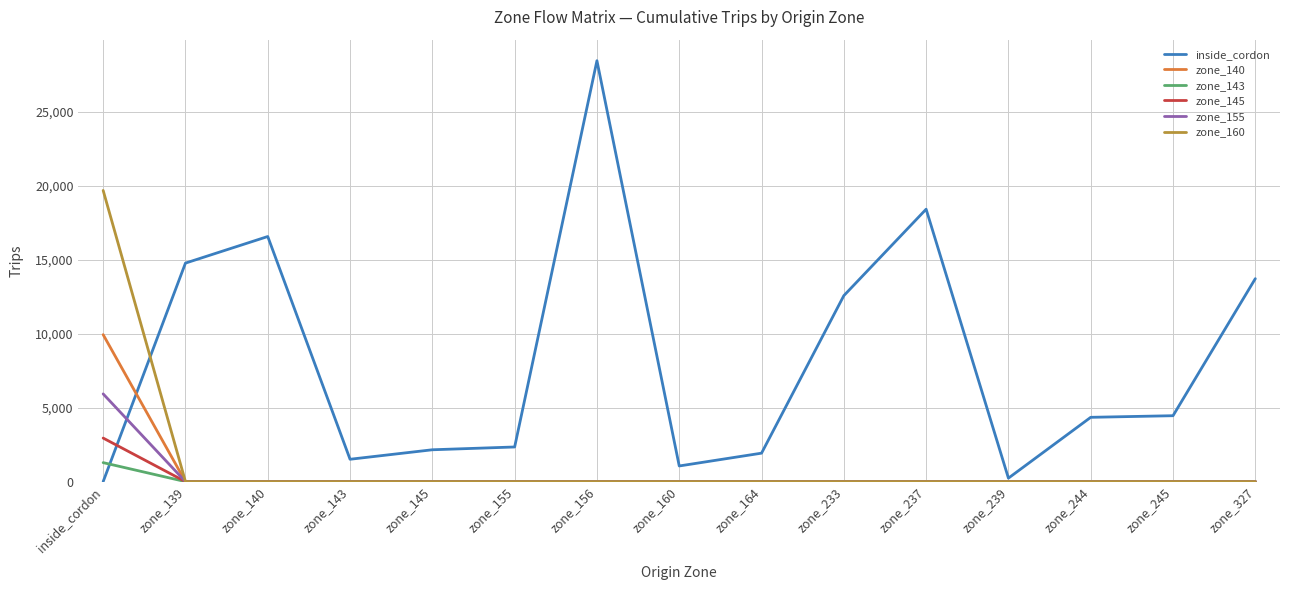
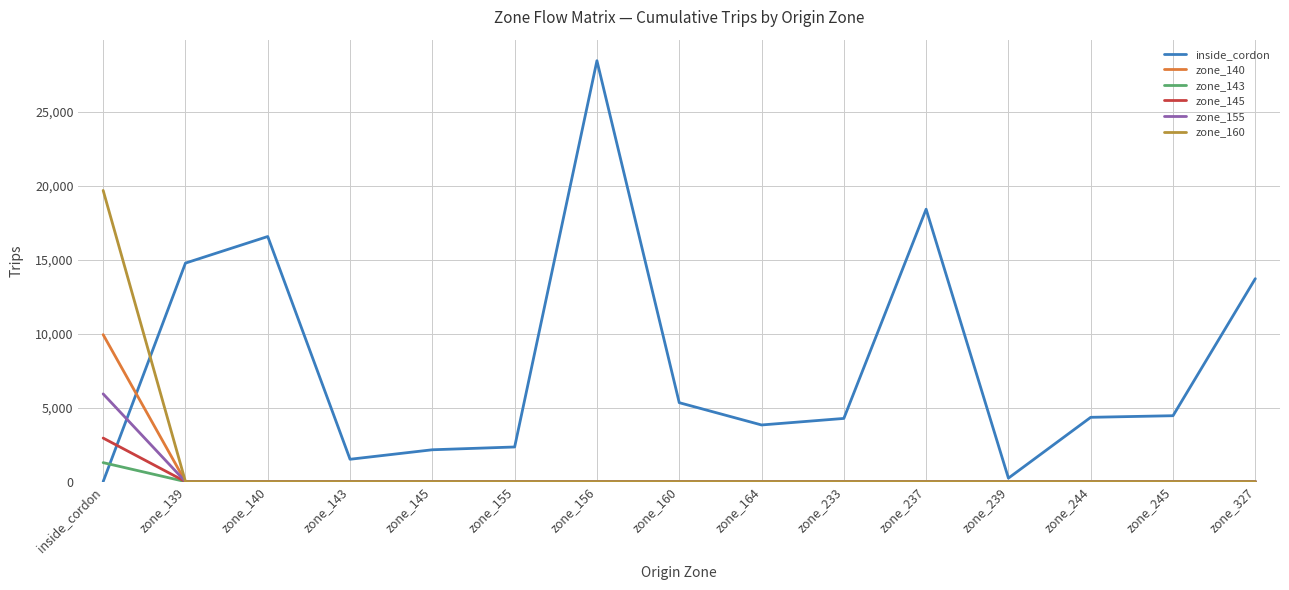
inside_cordon, zone_160: 1,100 -> 5,300
inside_cordon, zone_164: 1,900 -> 3,800
inside_cordon, zone_233: 12,600 -> 4,300
